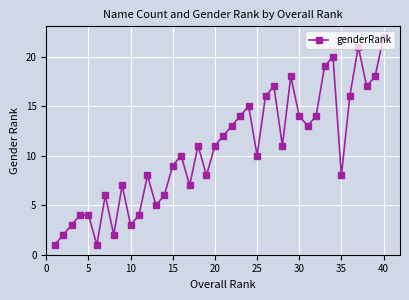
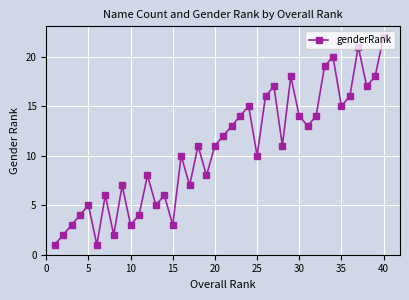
5: 4 -> 5
15: 9 -> 3
35: 8 -> 15
